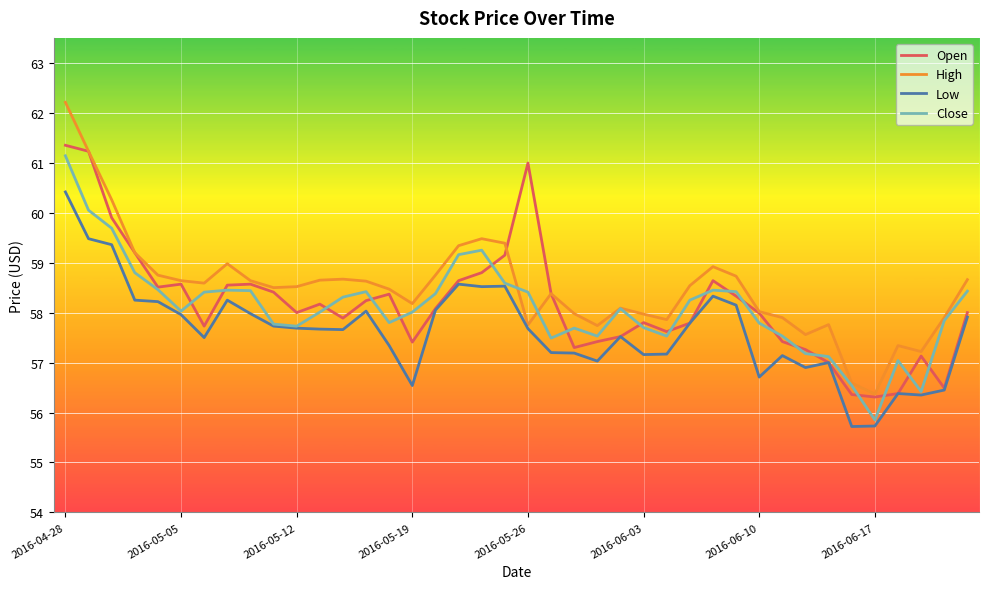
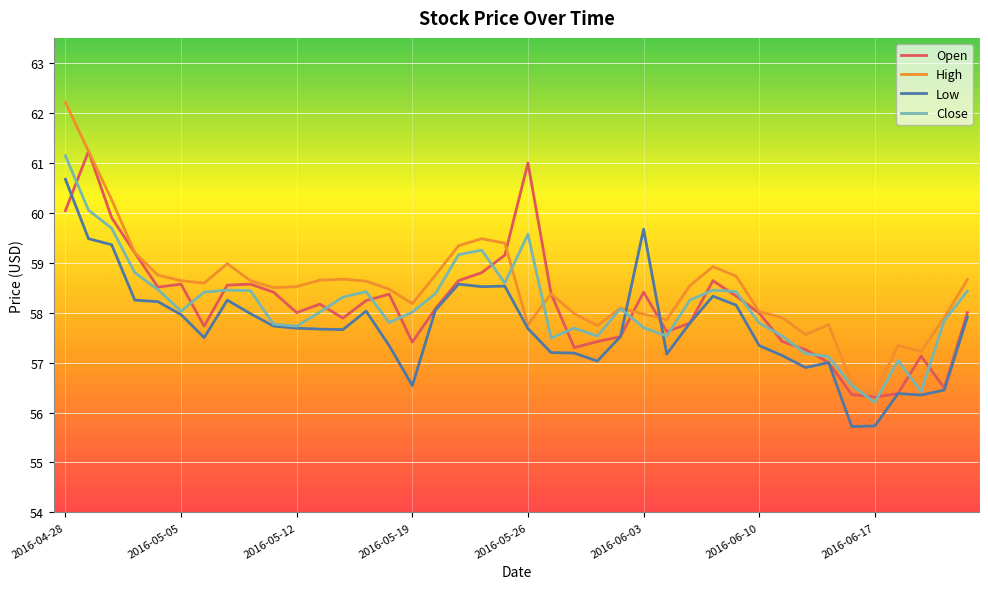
Open, 2016-04-28: 61.3 -> 60.0
Low, 2016-04-28: 60.4 -> 60.7
Close, 2016-05-26: 58.4 -> 59.6
Open, 2016-06-03: 57.8 -> 58.4
Low, 2016-06-03: 57.2 -> 59.7
Low, 2016-06-10: 56.7 -> 57.3
Close, 2016-06-17: 55.8 -> 56.2
